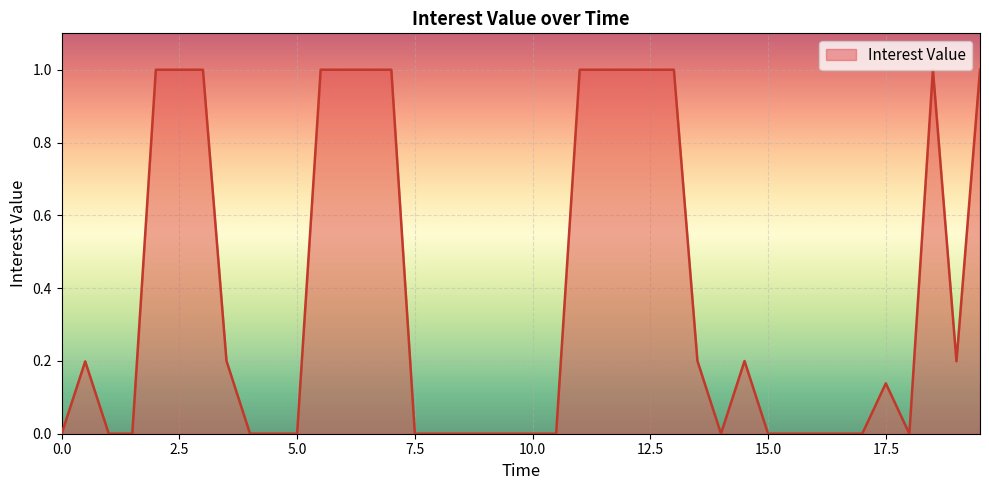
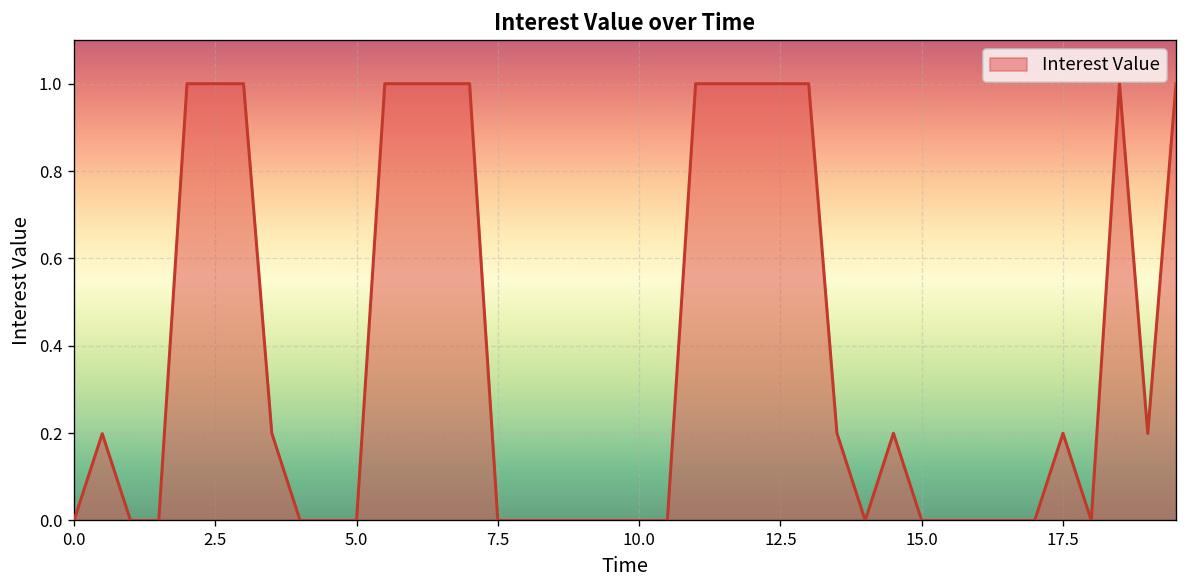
17.5: 0.14 -> 0.20
